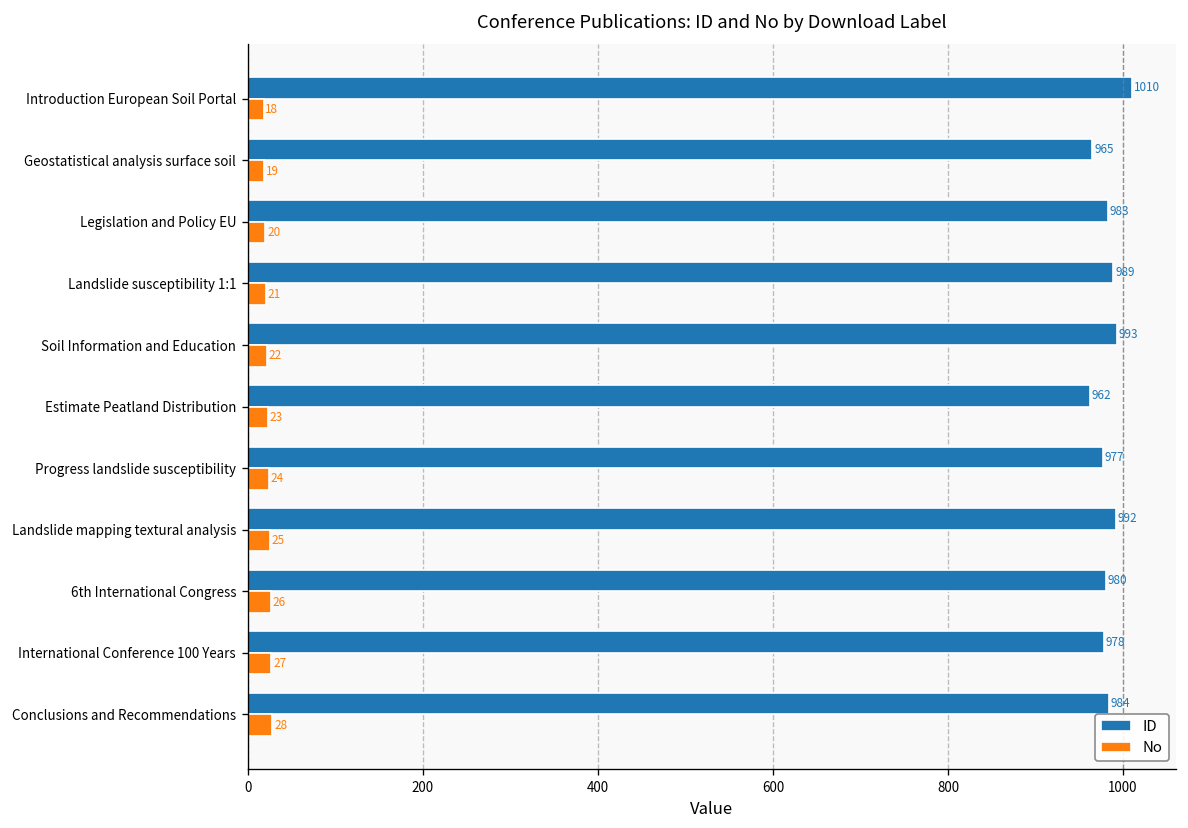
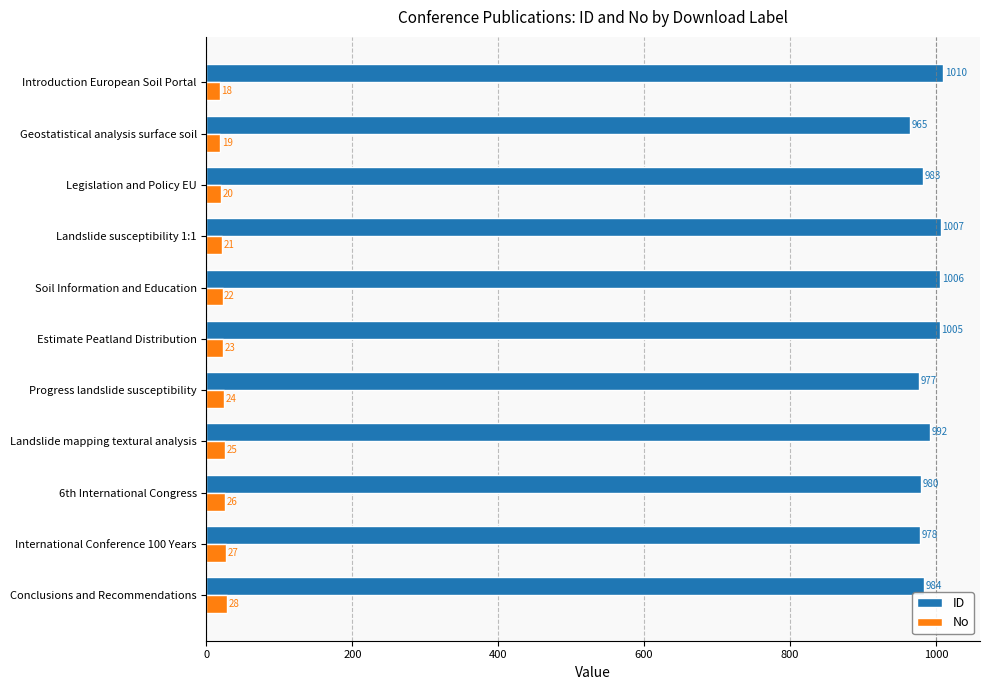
ID, Landslide susceptibility 1:1: 989 -> 1007
ID, Soil Information and Education: 993 -> 1006
ID, Estimate Peatland Distribution: 962 -> 1005
